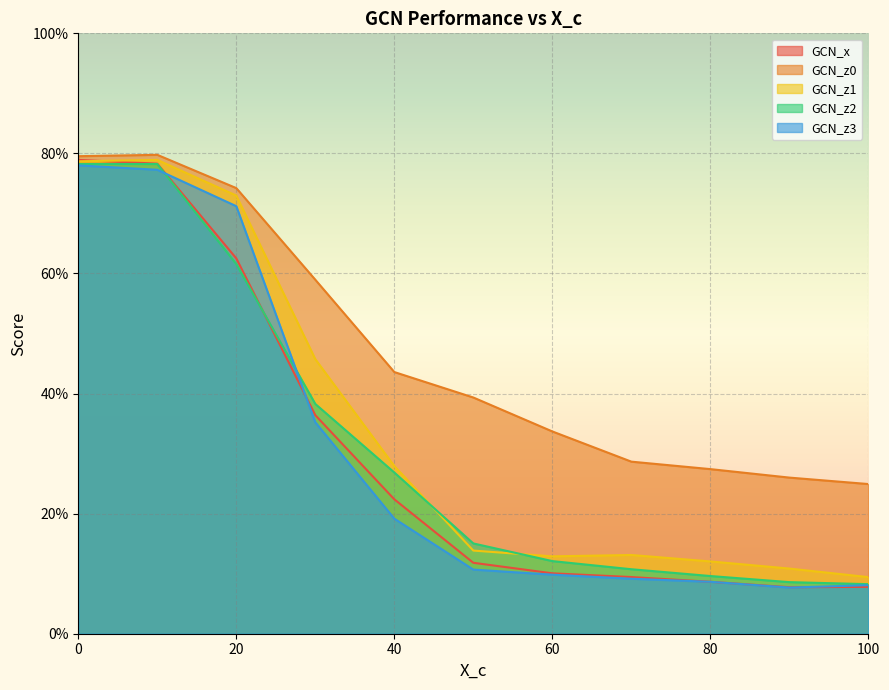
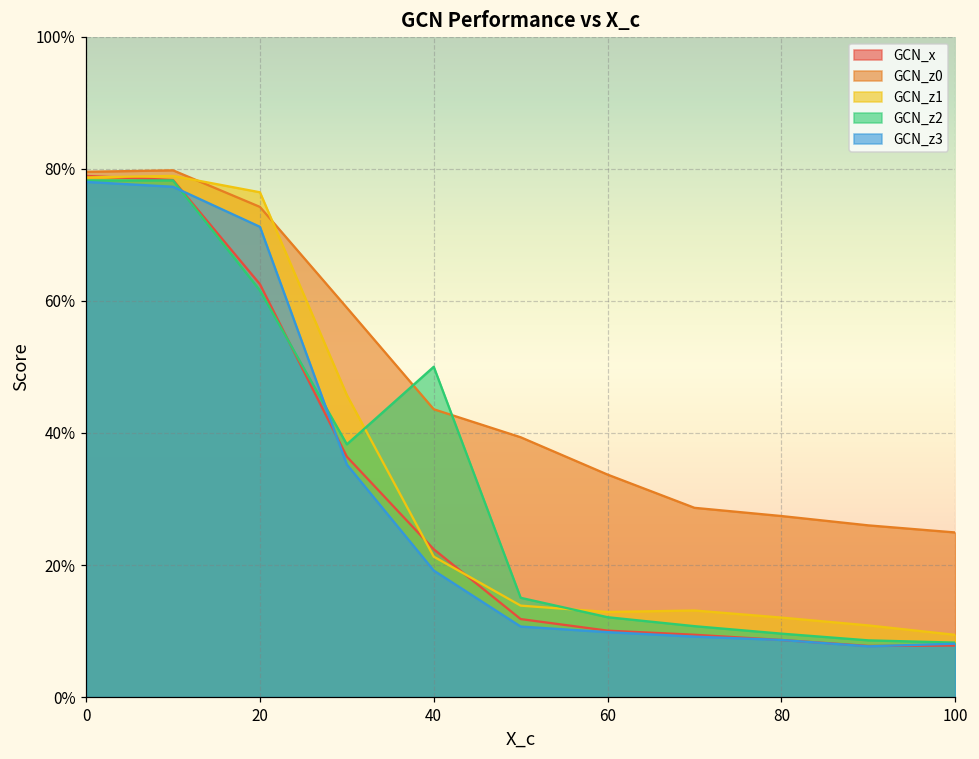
GCN_z1, 20: 73% -> 76%
GCN_z1, 40: 28% -> 21%
GCN_z2, 40: 27% -> 50%
